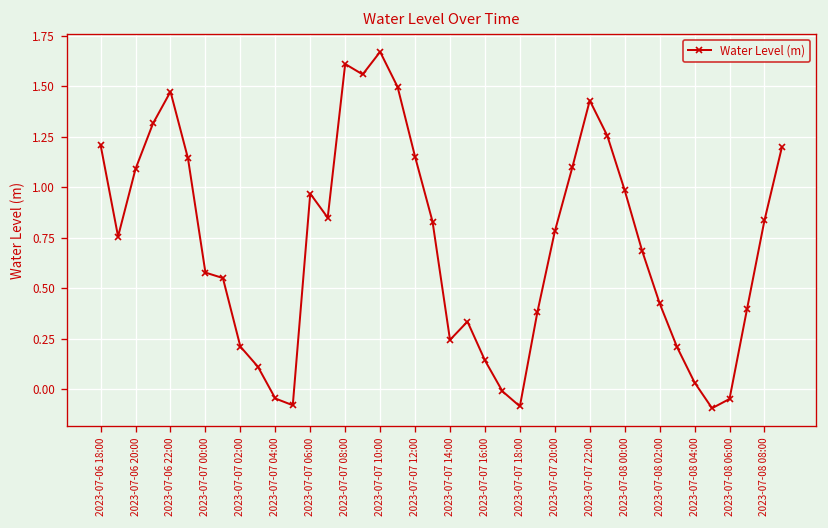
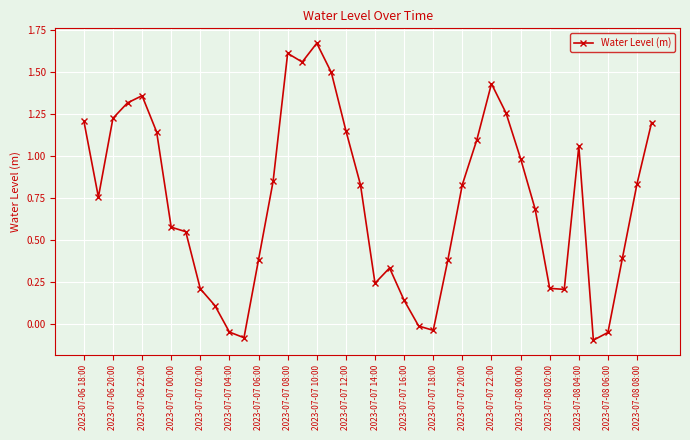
2023-07-06 20:00: 1.09 -> 1.22
2023-07-06 22:00: 1.47 -> 1.36
2023-07-07 06:00: 0.97 -> 0.38
2023-07-07 18:00: -0.08 -> -0.04
2023-07-07 20:00: 0.78 -> 0.83
2023-07-08 02:00: 0.43 -> 0.21
2023-07-08 04:00: 0.03 -> 1.06
